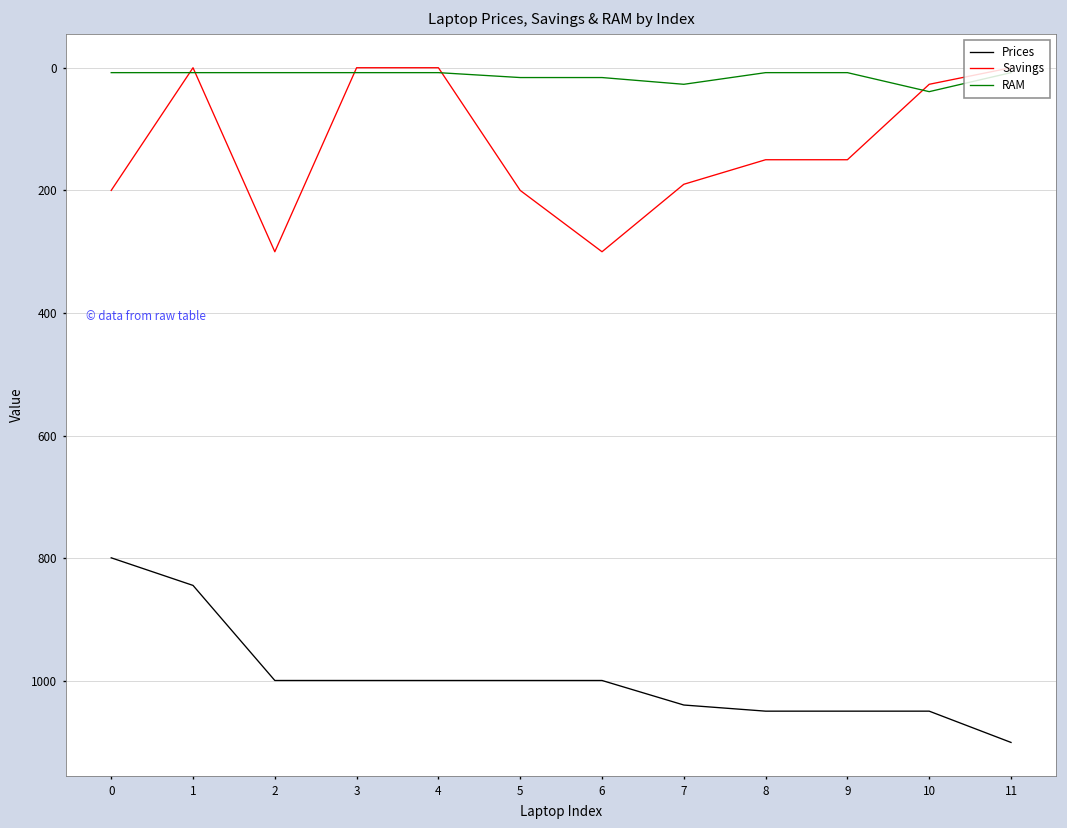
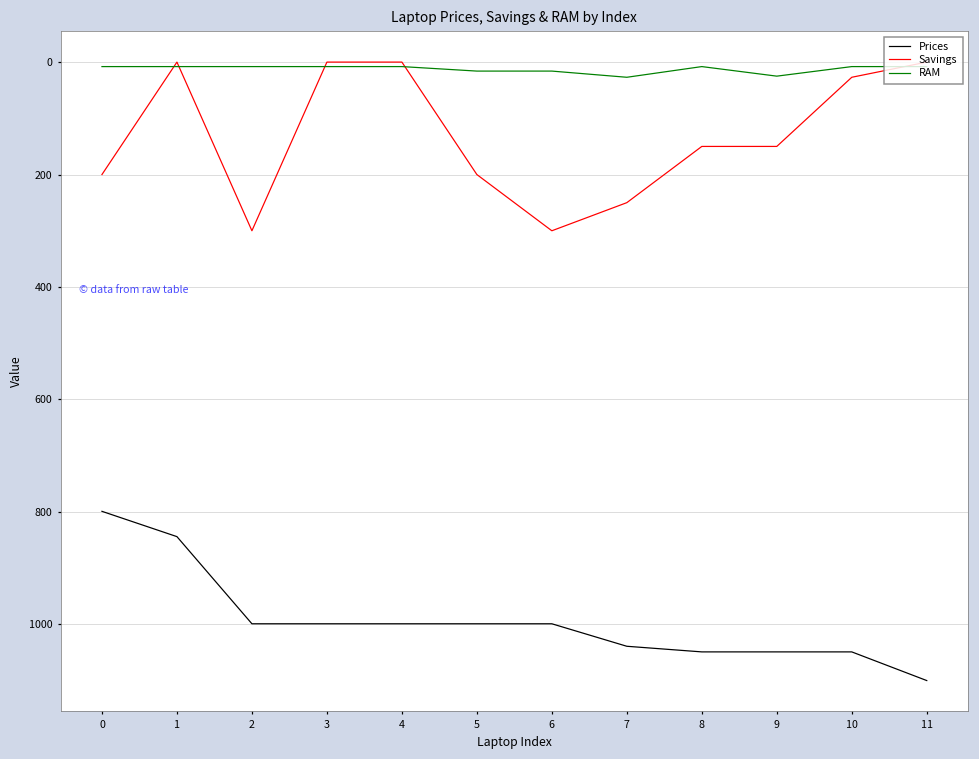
Savings, 7: 190 -> 250
RAM, 9: 10 -> 30
RAM, 10: 40 -> 10
